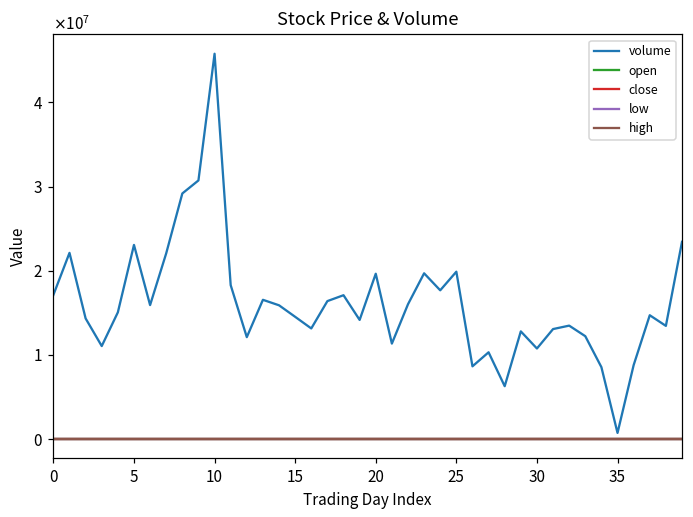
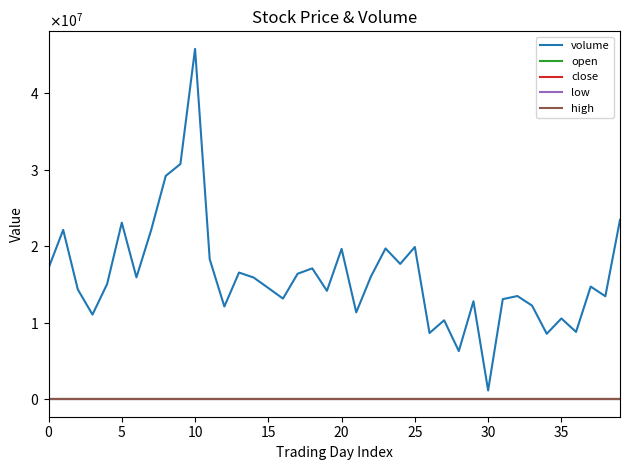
volume, 30: 11000000 -> 1000000
volume, 35: 1000000 -> 11000000
